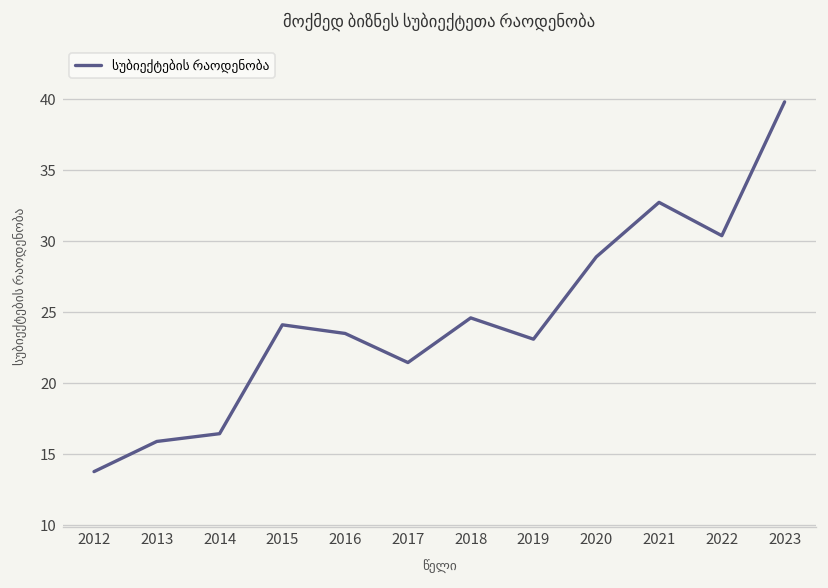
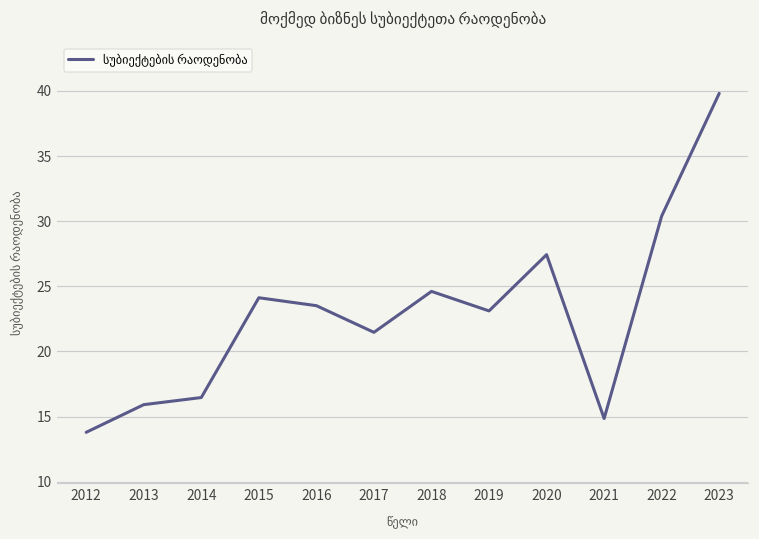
2020: 28.9 -> 27.4
2021: 32.7 -> 14.9
